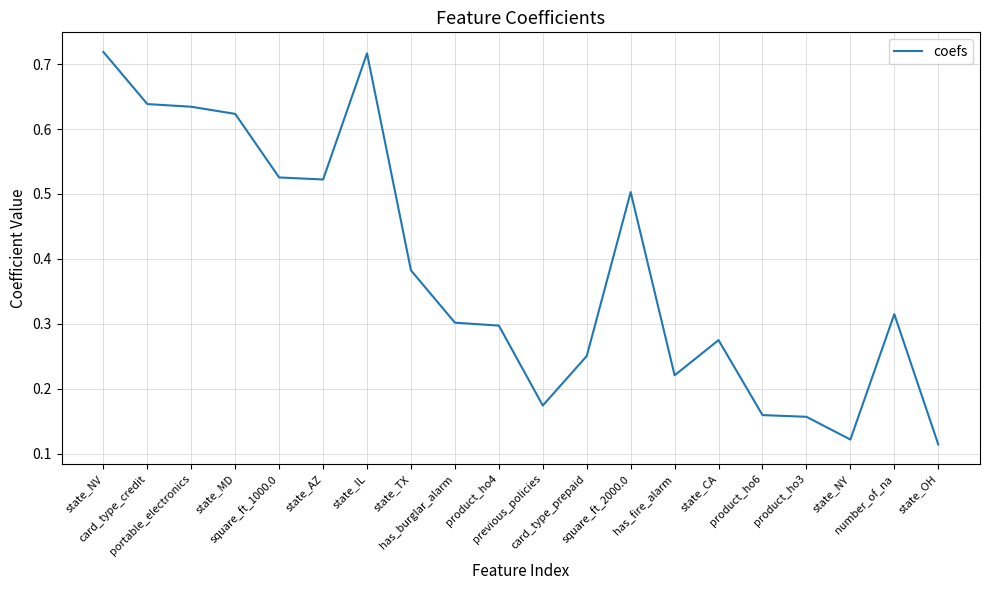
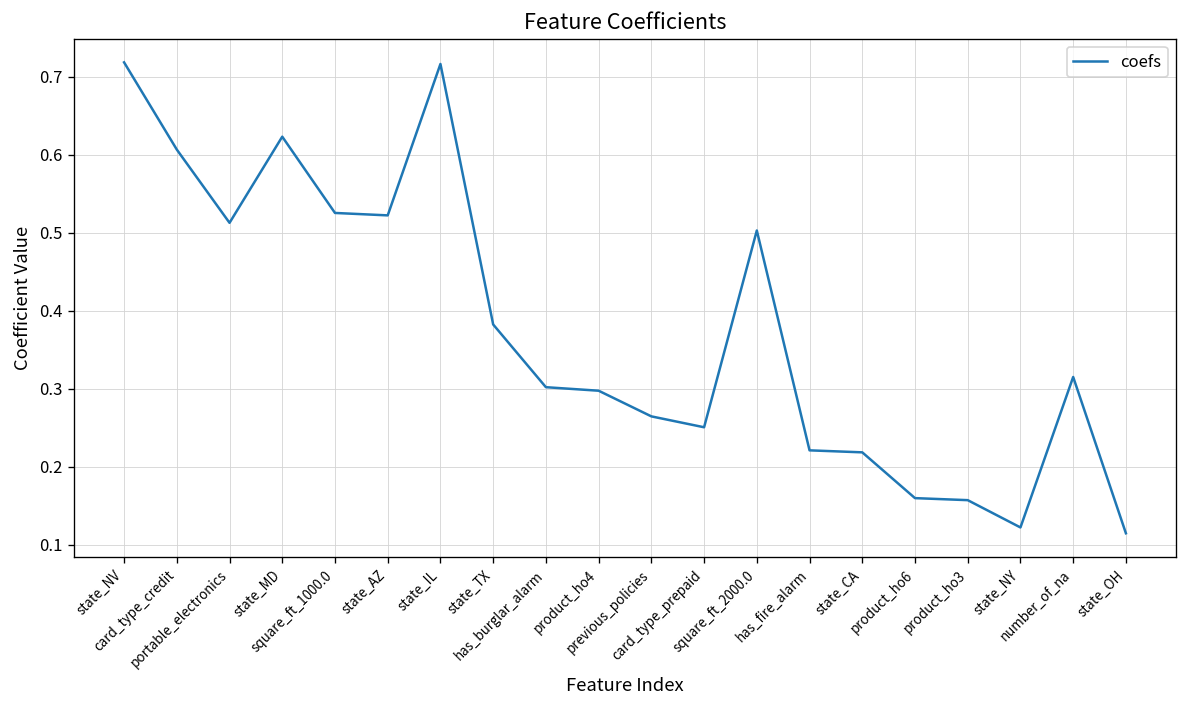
card_type_credit: 0.64 -> 0.61
portable_electronics: 0.63 -> 0.51
previous_policies: 0.17 -> 0.26
state_CA: 0.28 -> 0.22
